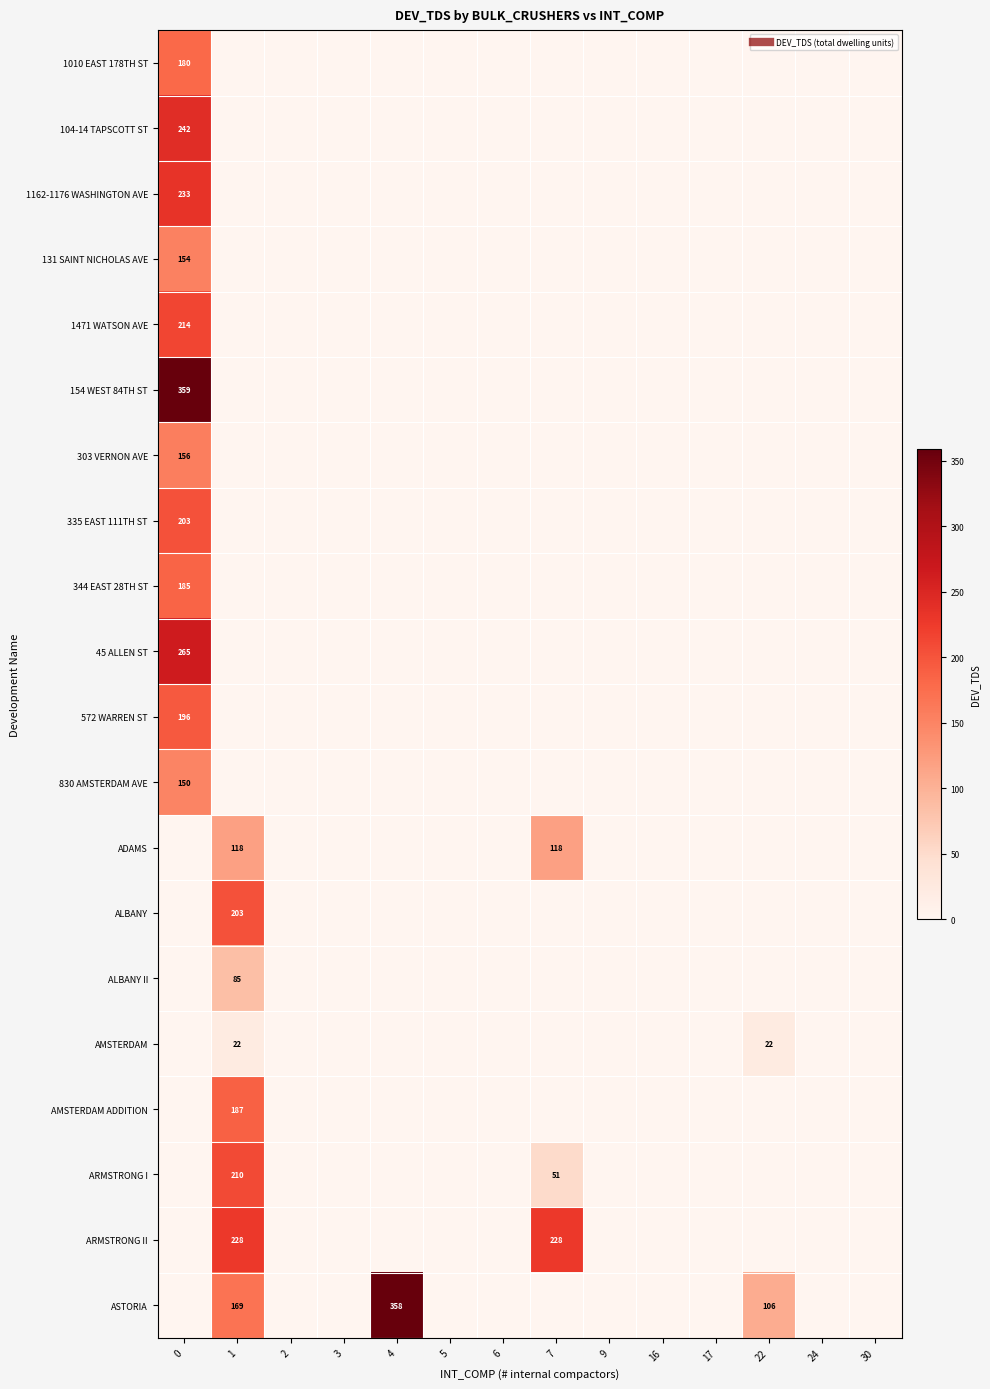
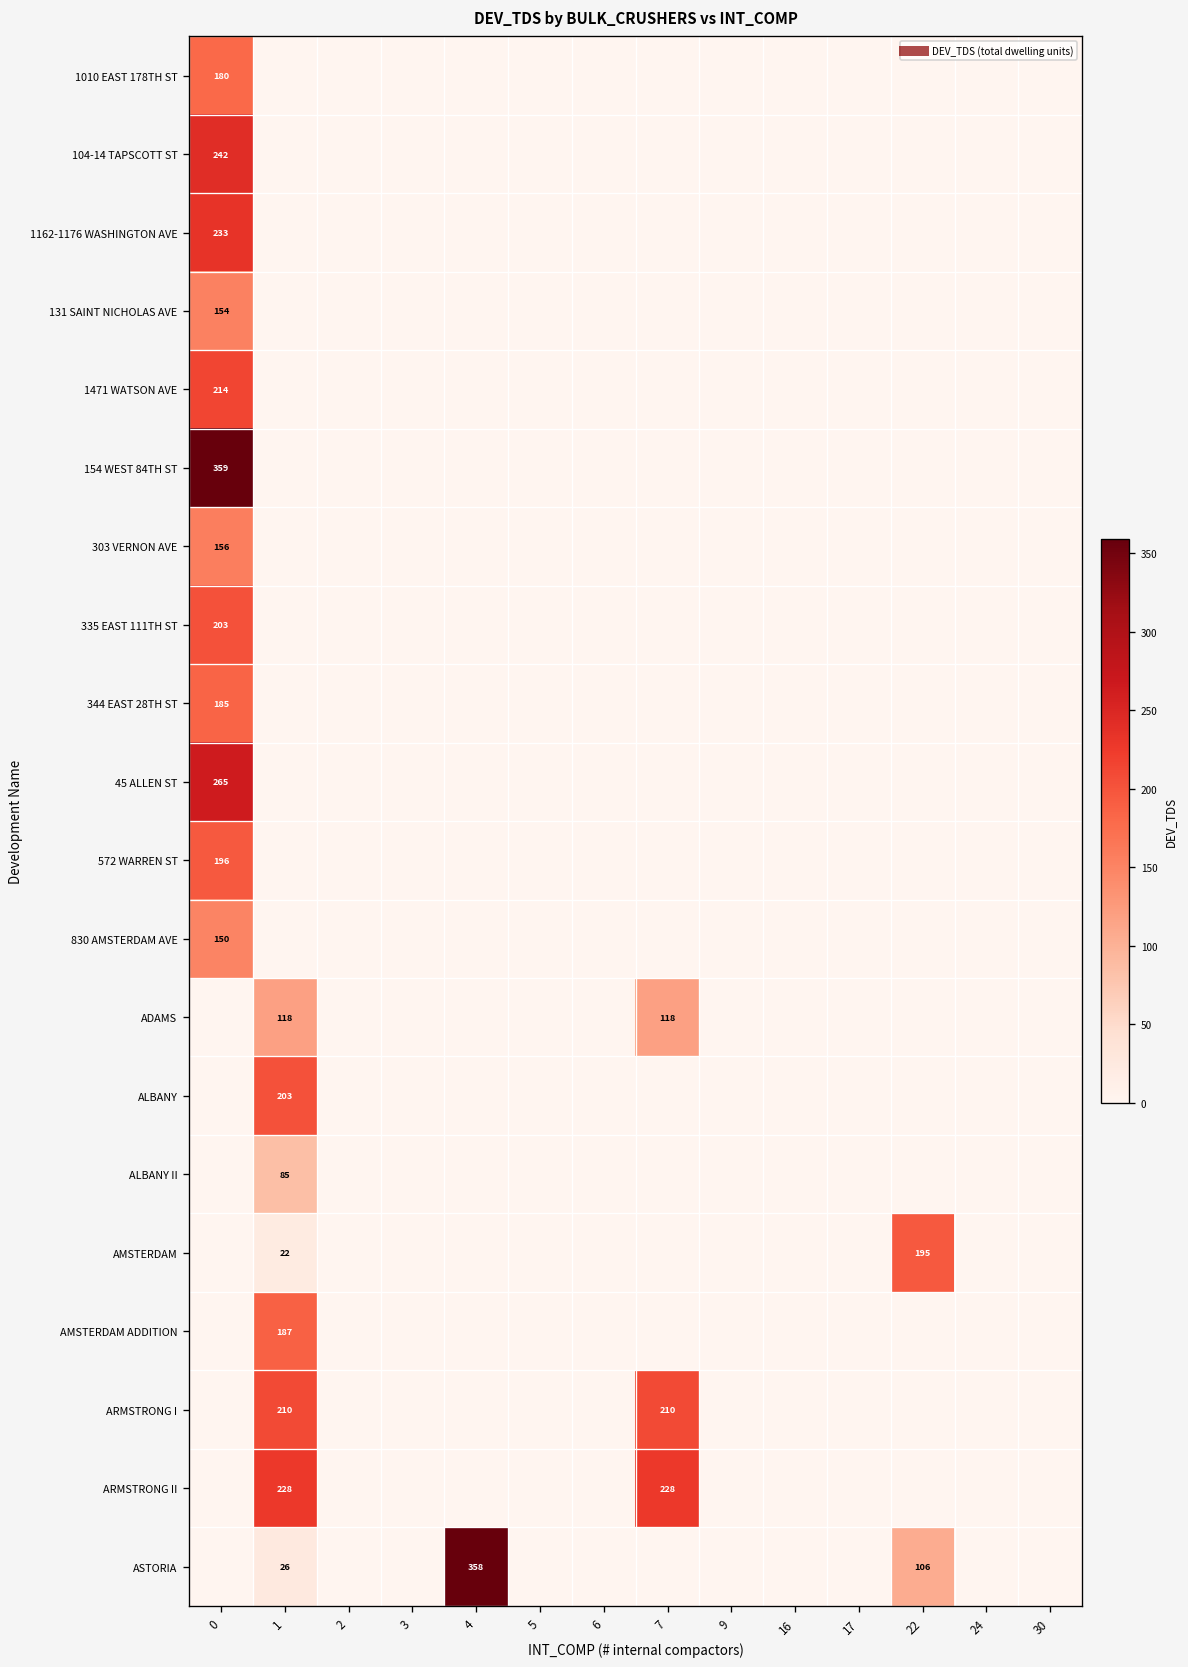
AMSTERDAM, 22: 22 -> 195
ARMSTRONG I, 7: 51 -> 210
ASTORIA, 1: 169 -> 26
